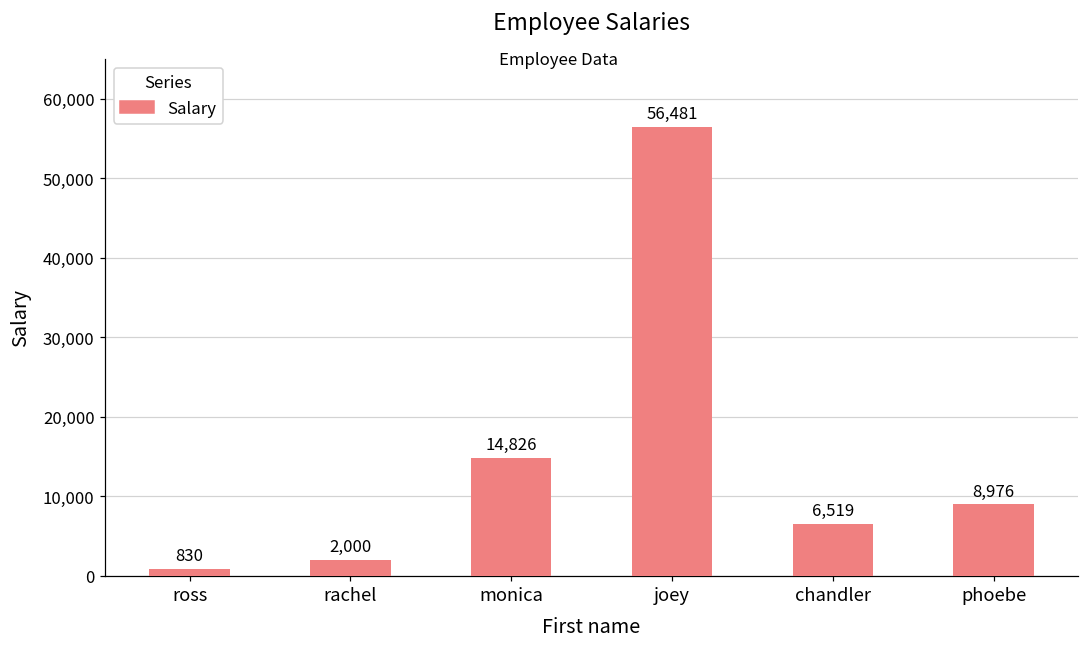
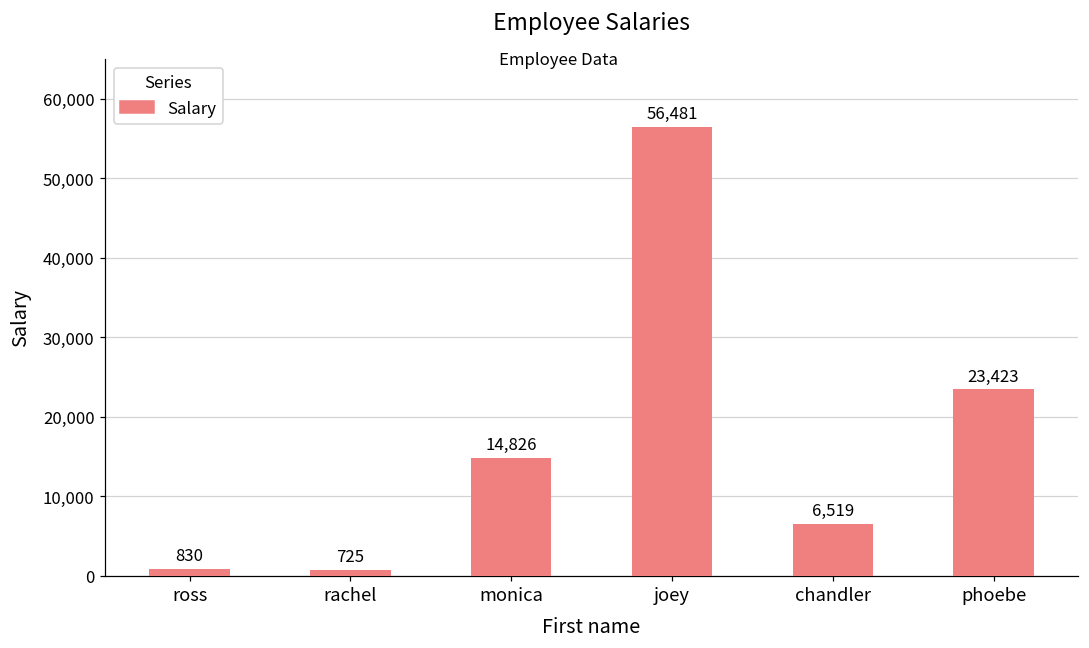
rachel: 2,000 -> 725
phoebe: 8,976 -> 23,423
